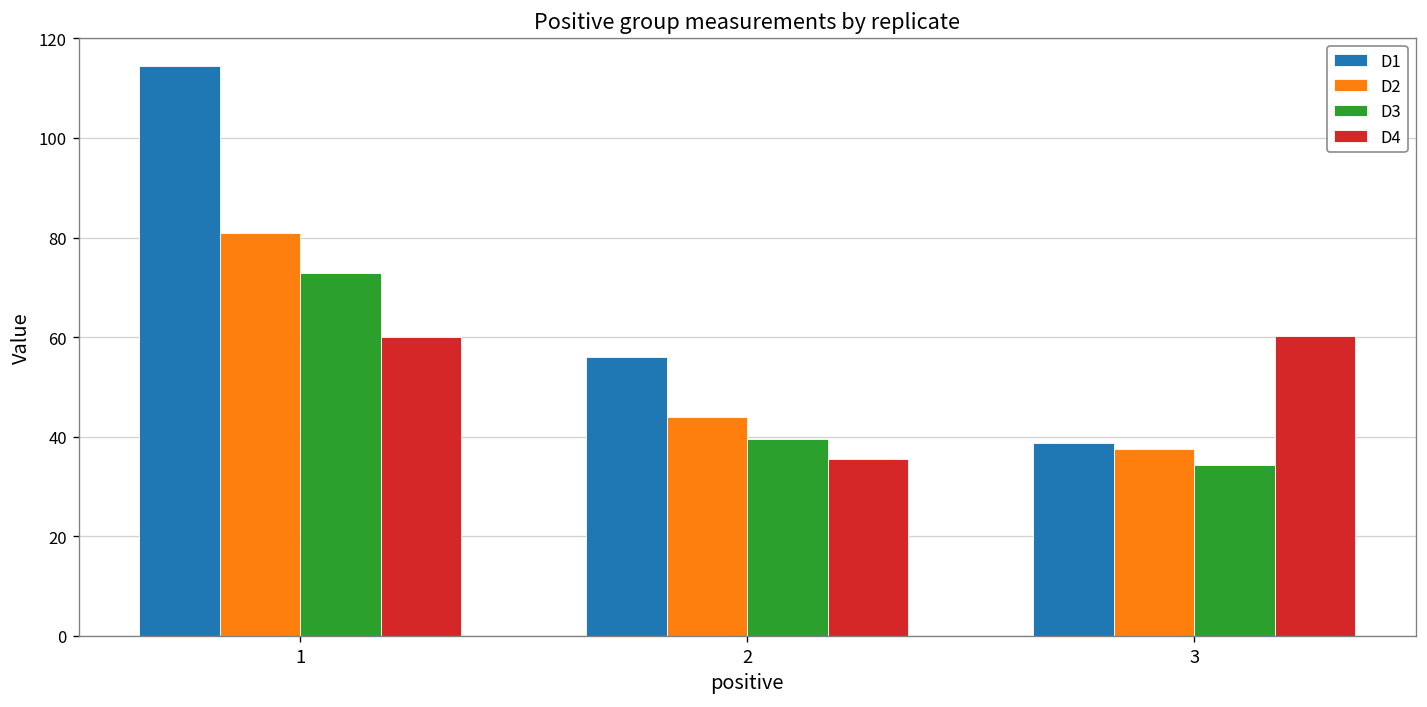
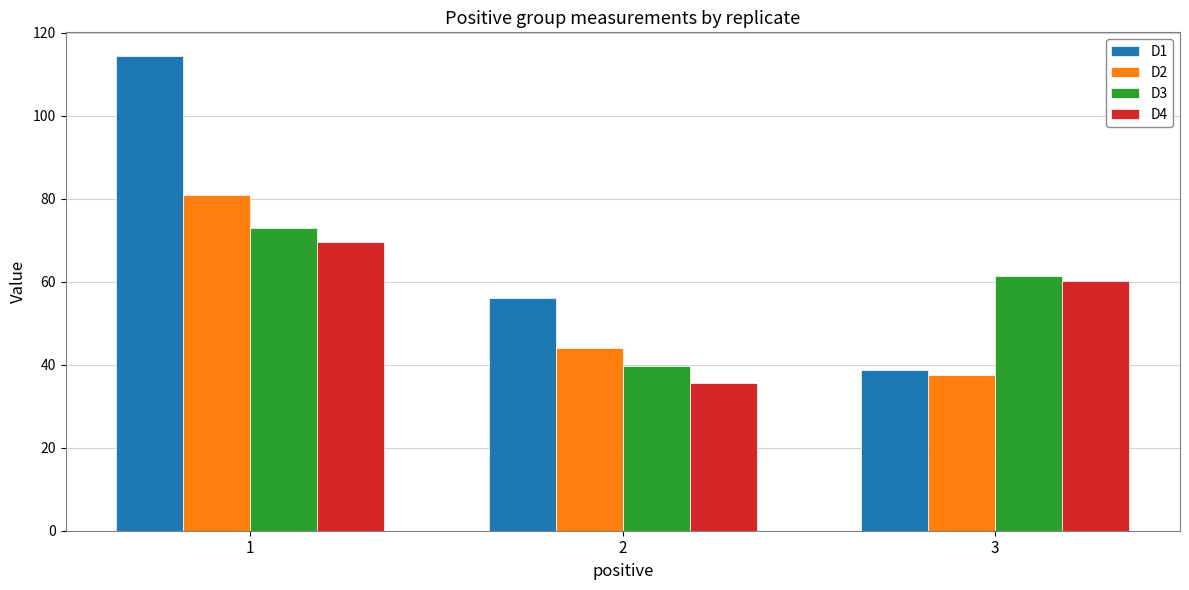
D4, 1: 60 -> 70
D3, 3: 34 -> 61
